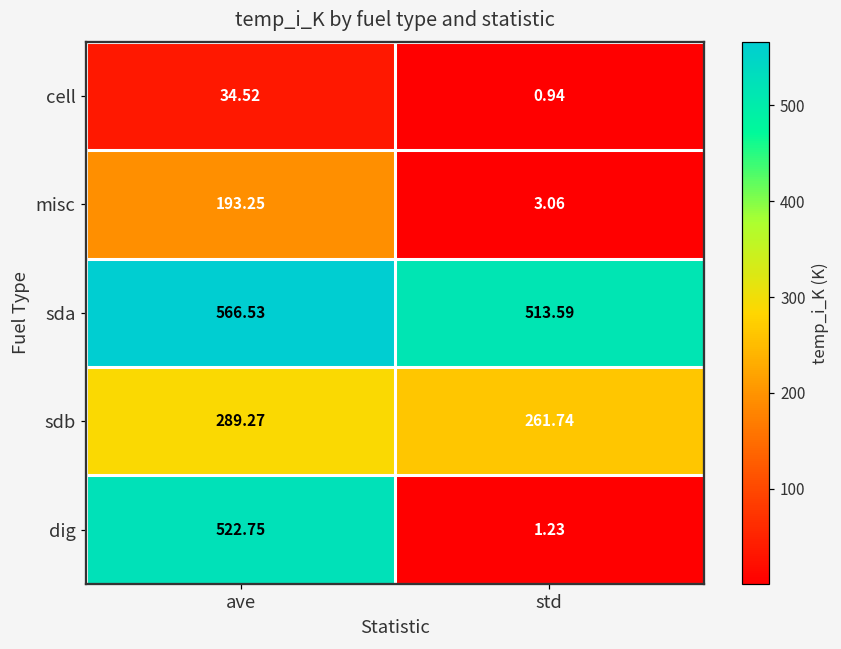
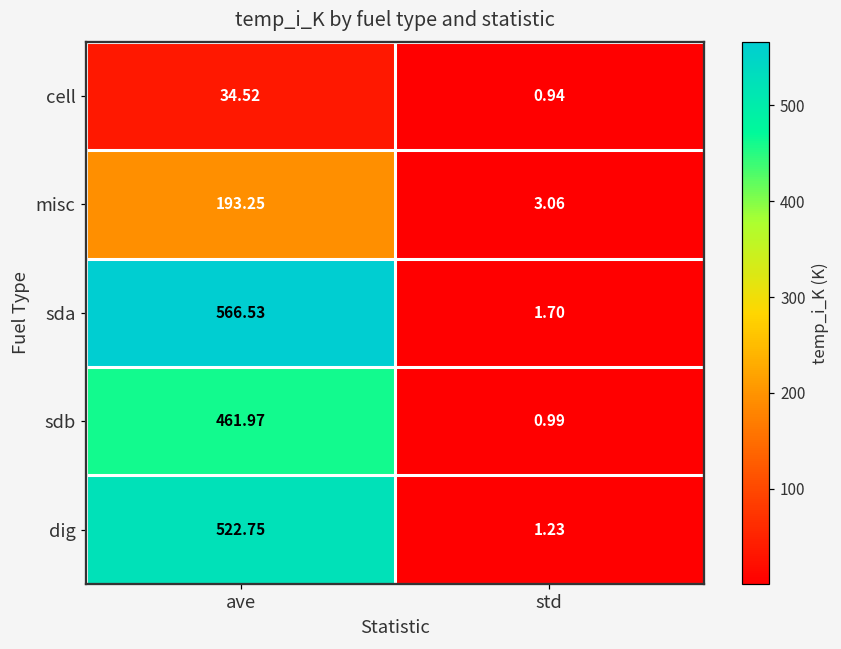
sda, std: 513.59 -> 1.70
sdb, ave: 289.27 -> 461.97
sdb, std: 261.74 -> 0.99
